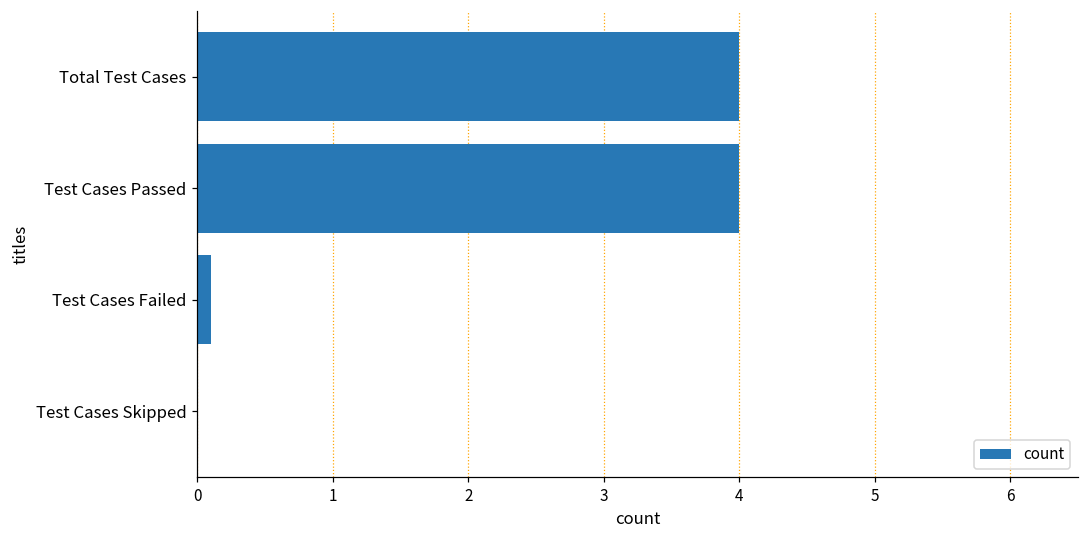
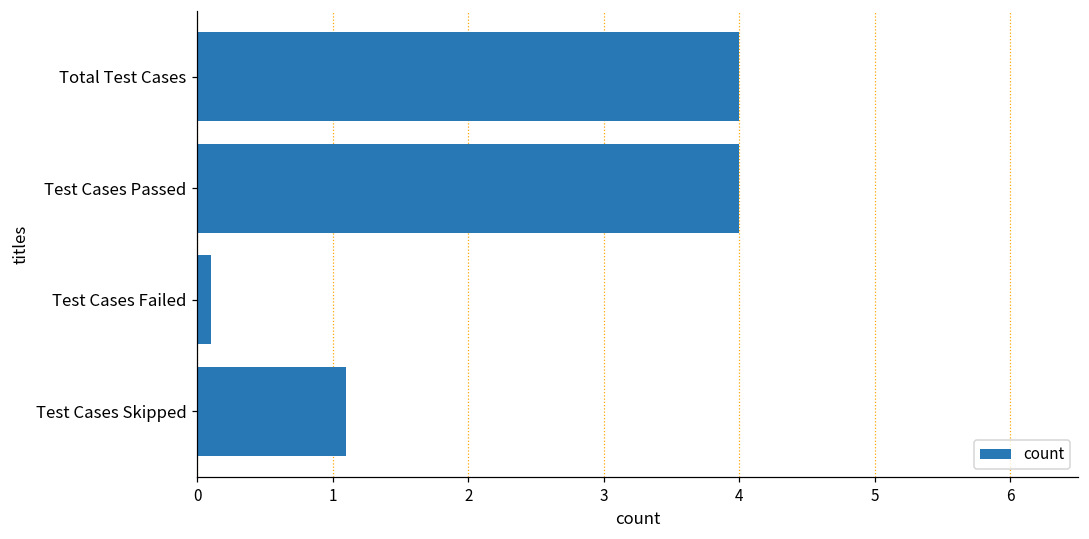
Test Cases Skipped: 0.0 -> 1.1
